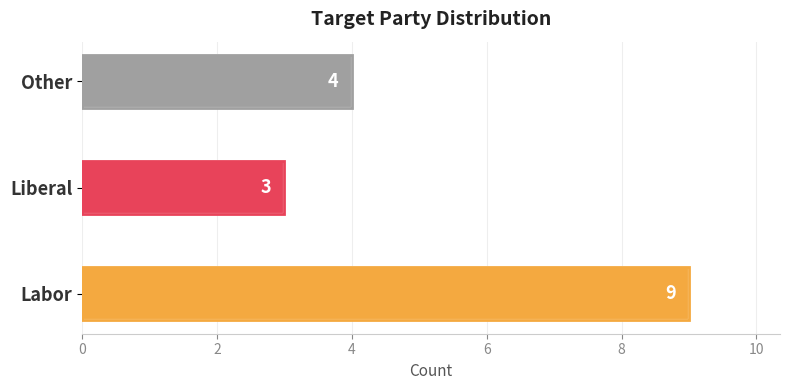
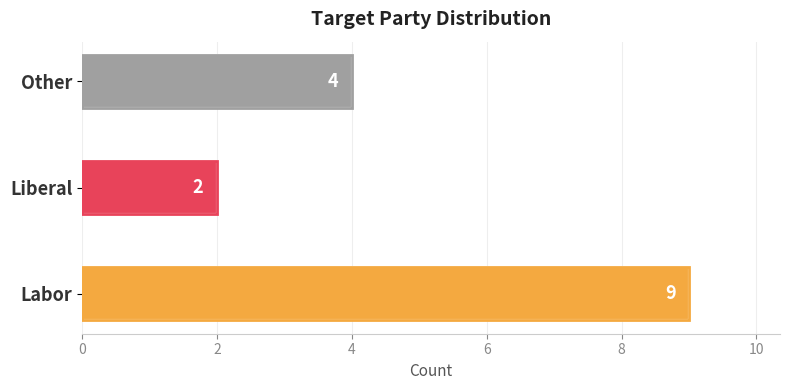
Liberal: 3 -> 2
